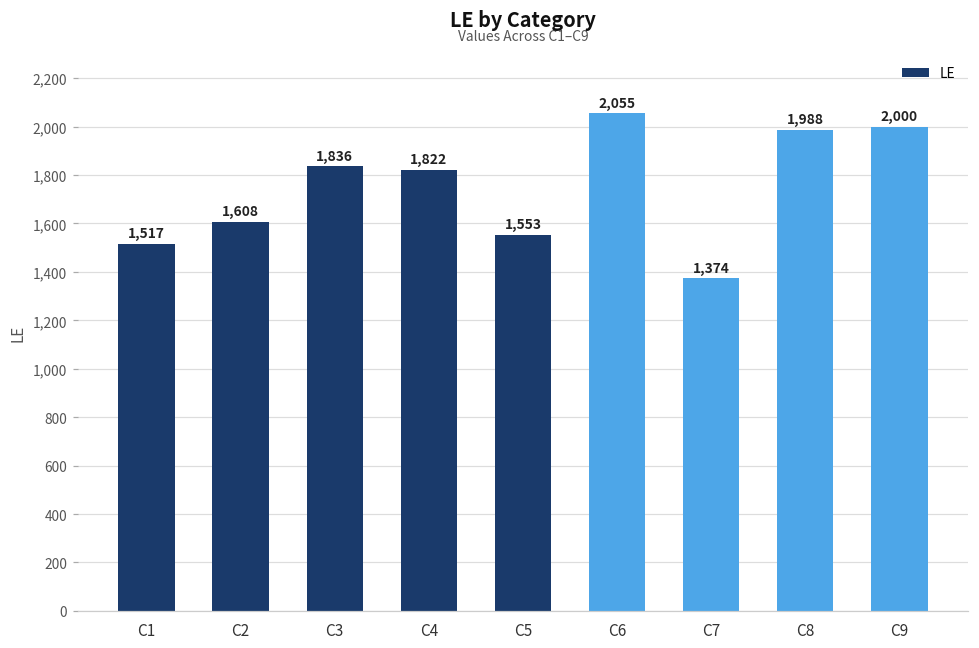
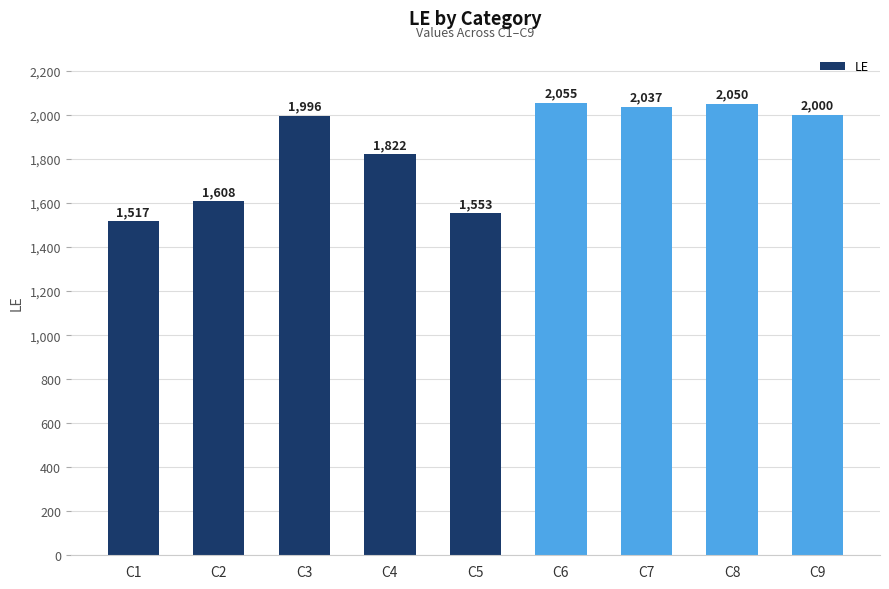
C3: 1,836 -> 1,996
C7: 1,374 -> 2,037
C8: 1,988 -> 2,050
